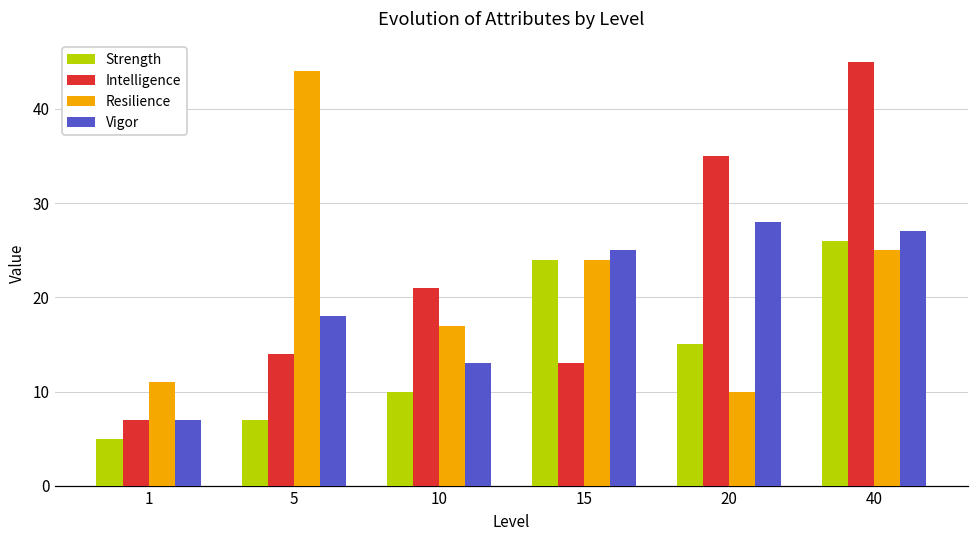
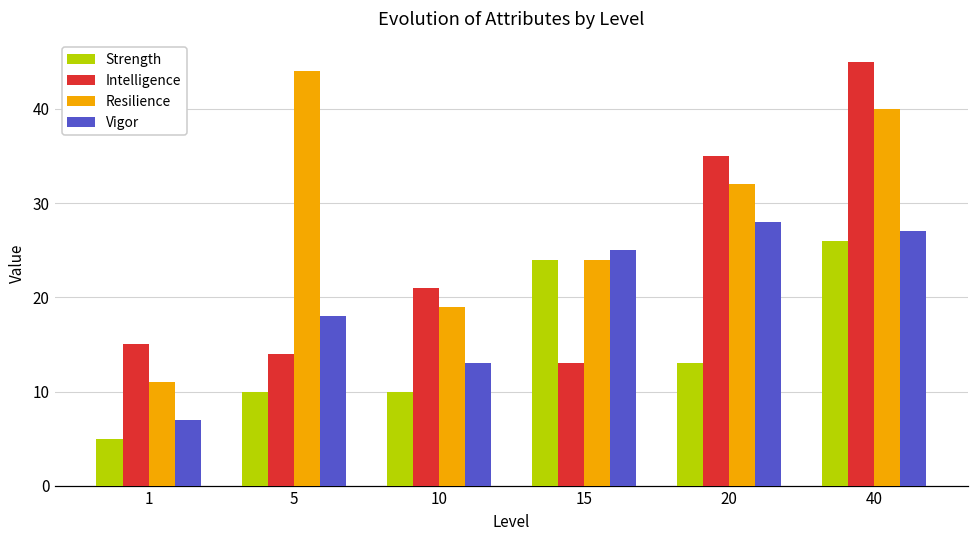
Intelligence, 1: 7 -> 15
Strength, 5: 7 -> 10
Resilience, 10: 17 -> 19
Strength, 20: 15 -> 13
Resilience, 20: 10 -> 32
Resilience, 40: 25 -> 40
